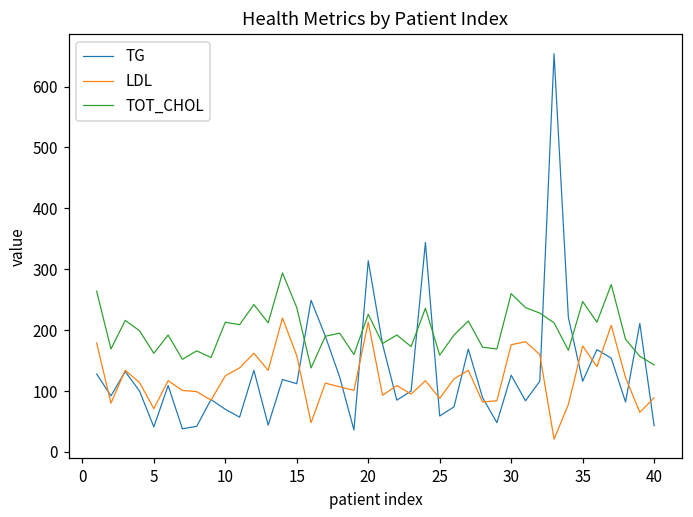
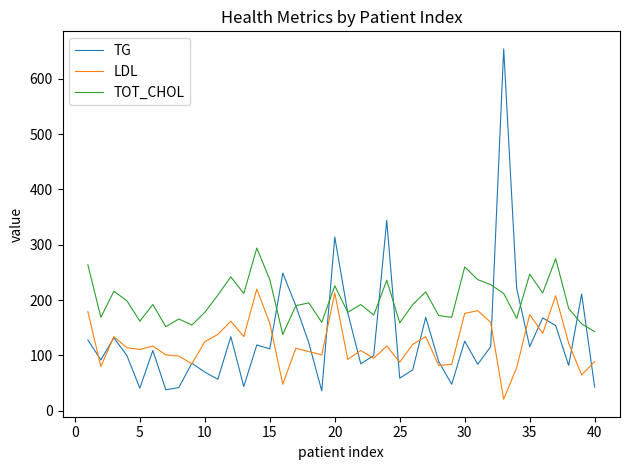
LDL, 5: 70 -> 110
TOT_CHOL, 10: 210 -> 180
